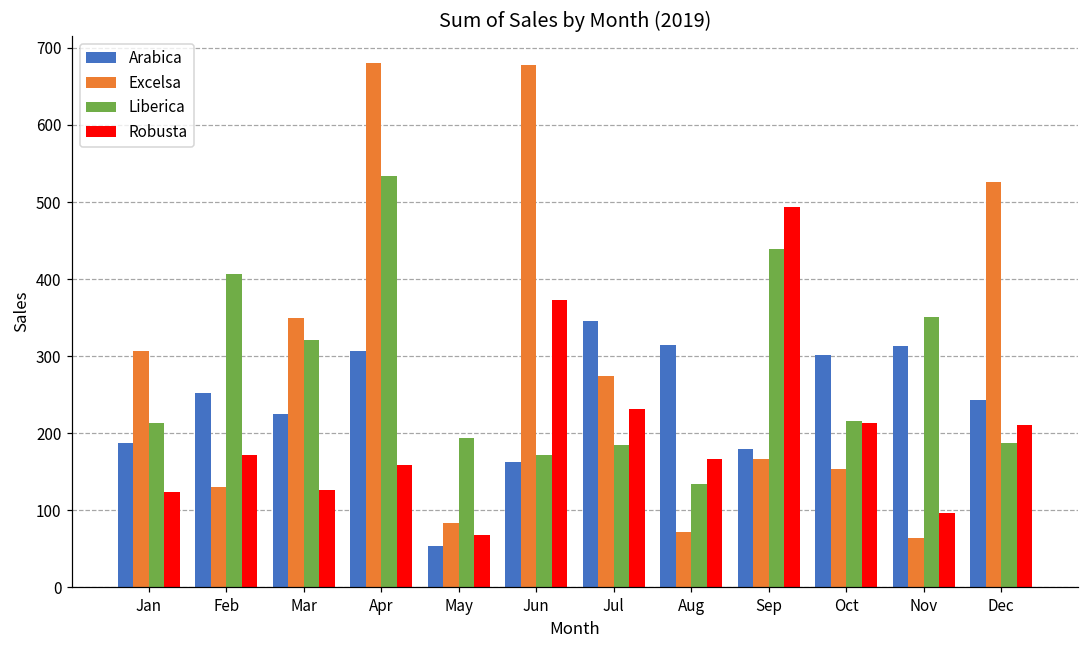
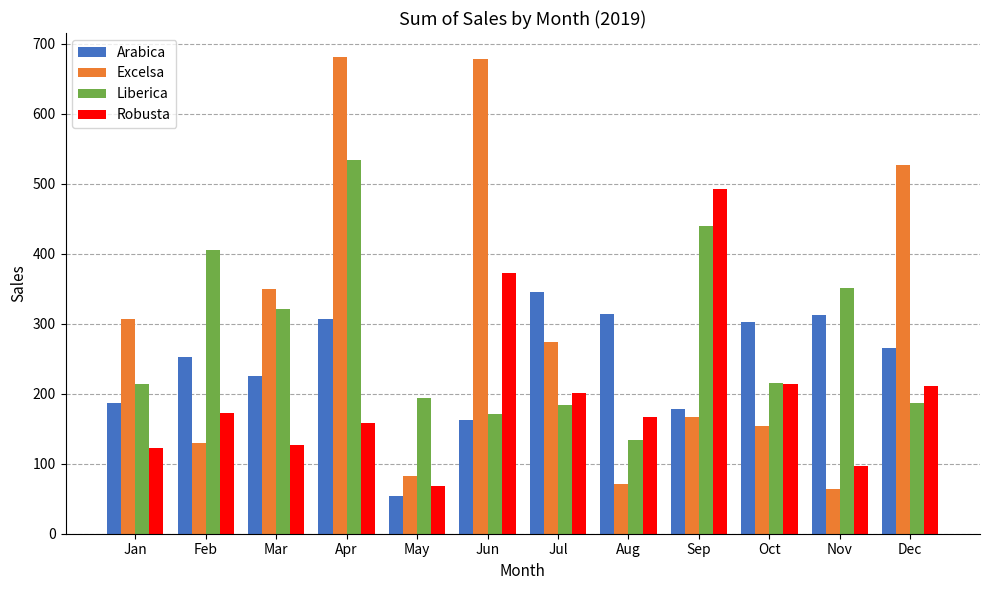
Robusta, Jul: 230 -> 200
Arabica, Dec: 240 -> 270
